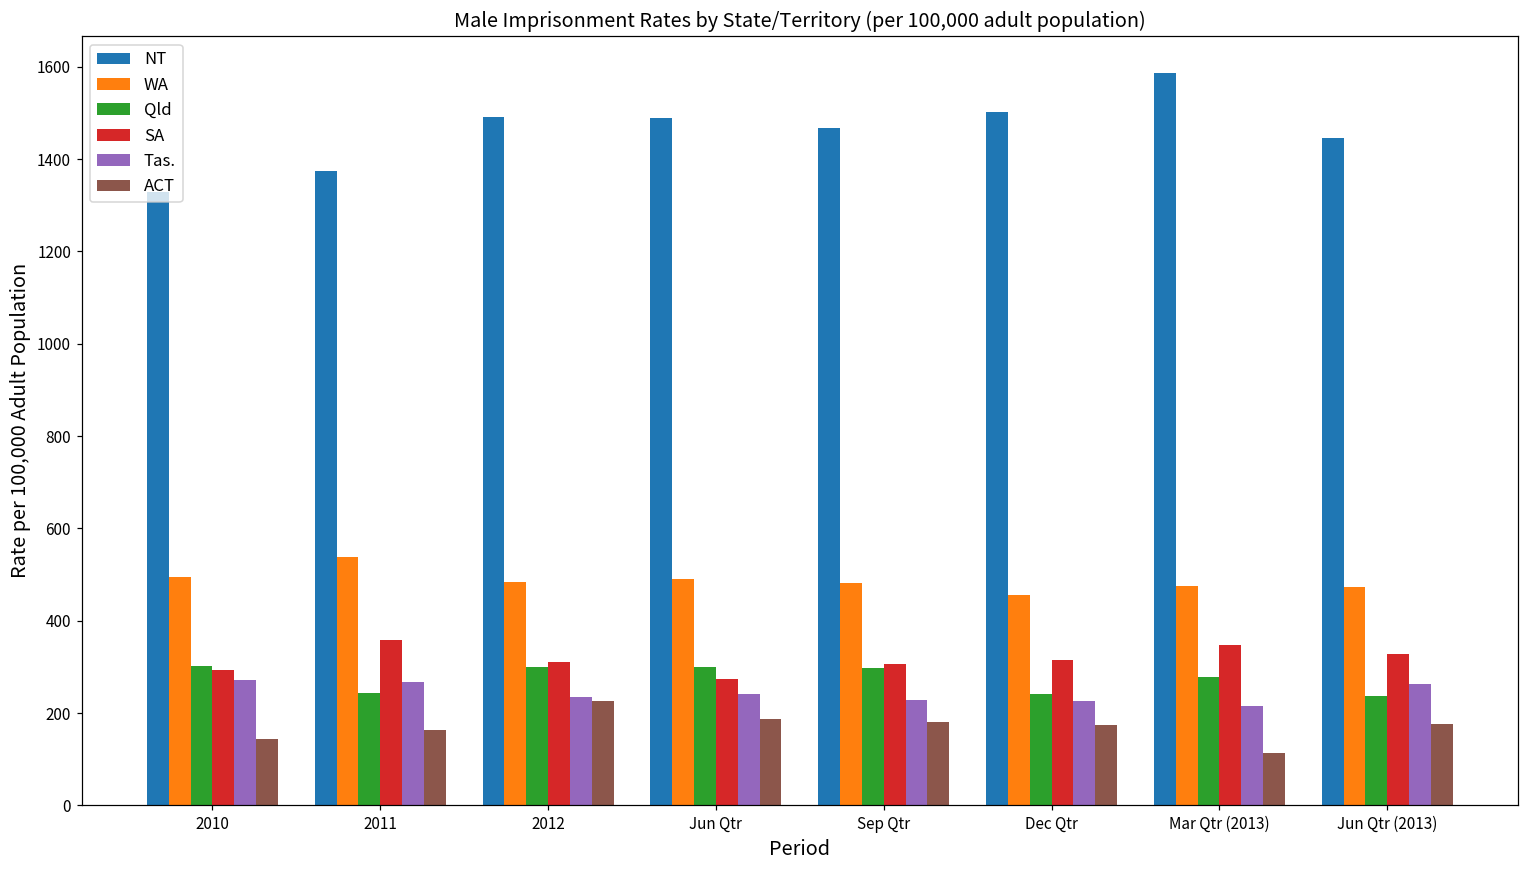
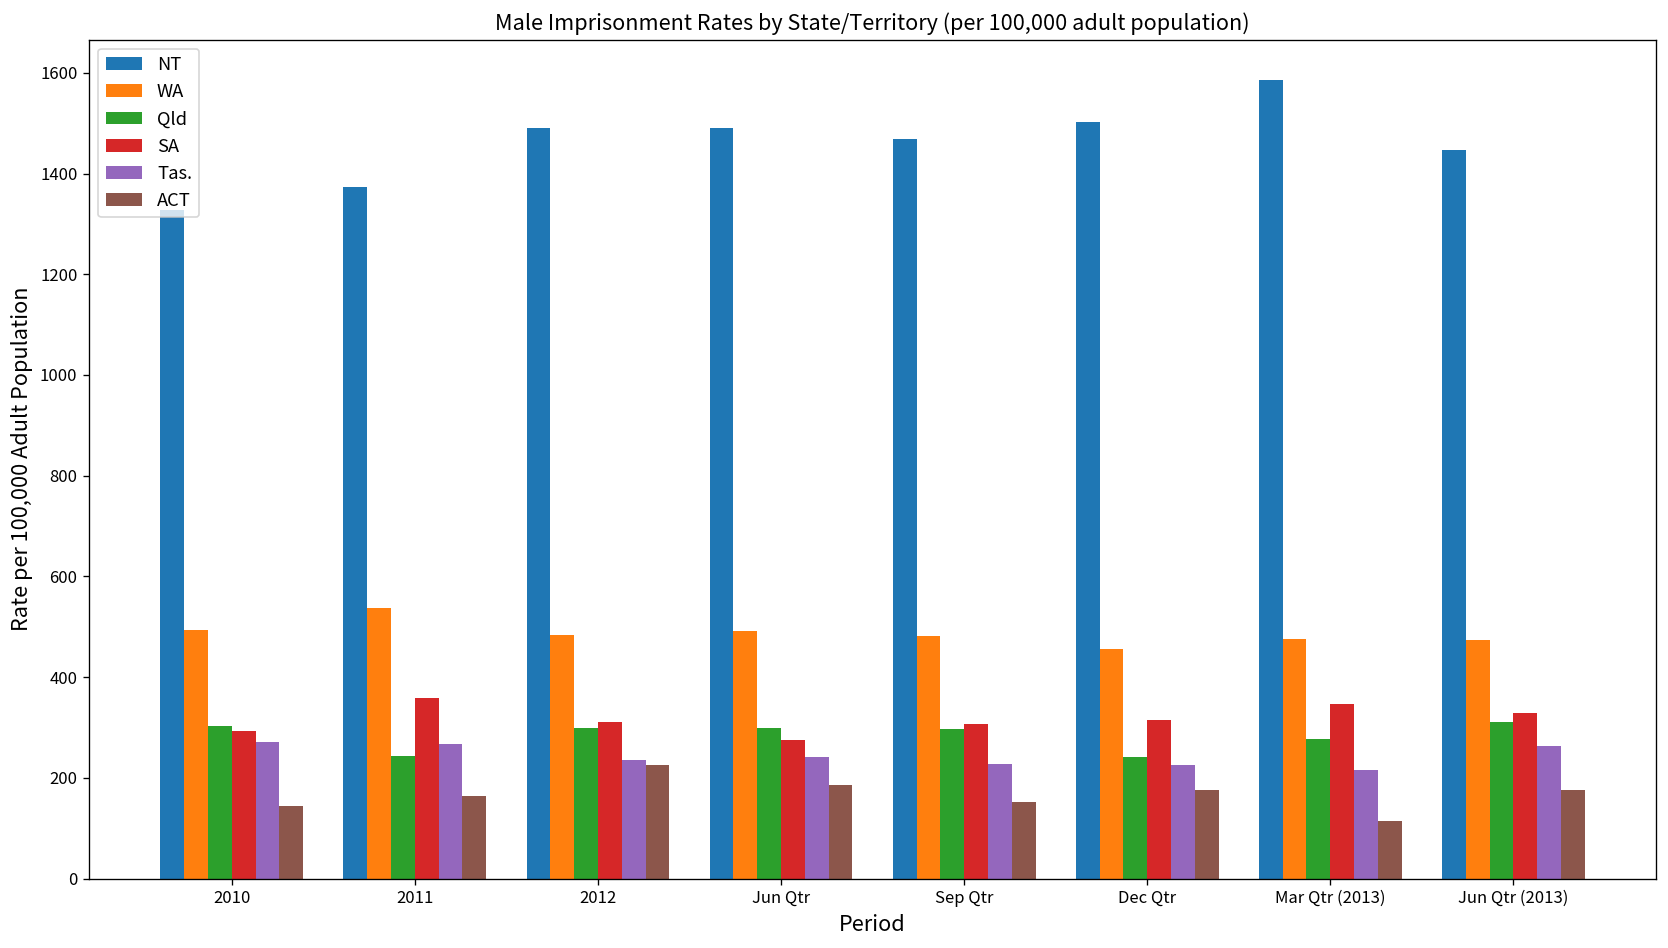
ACT, Sep Qtr: 180 -> 150
Qld, Jun Qtr (2013): 240 -> 310
